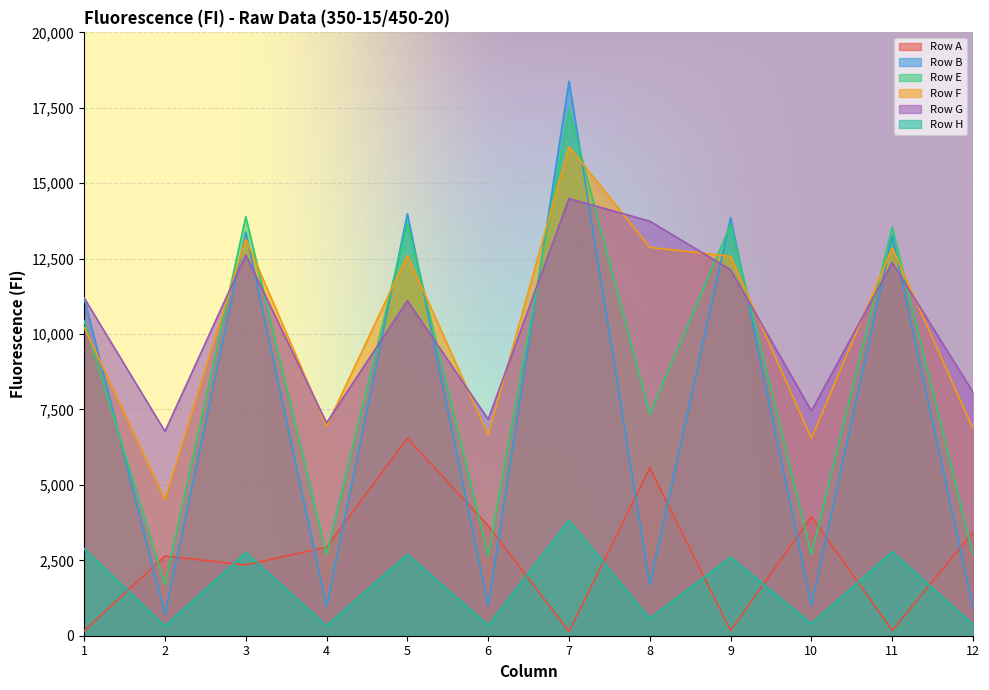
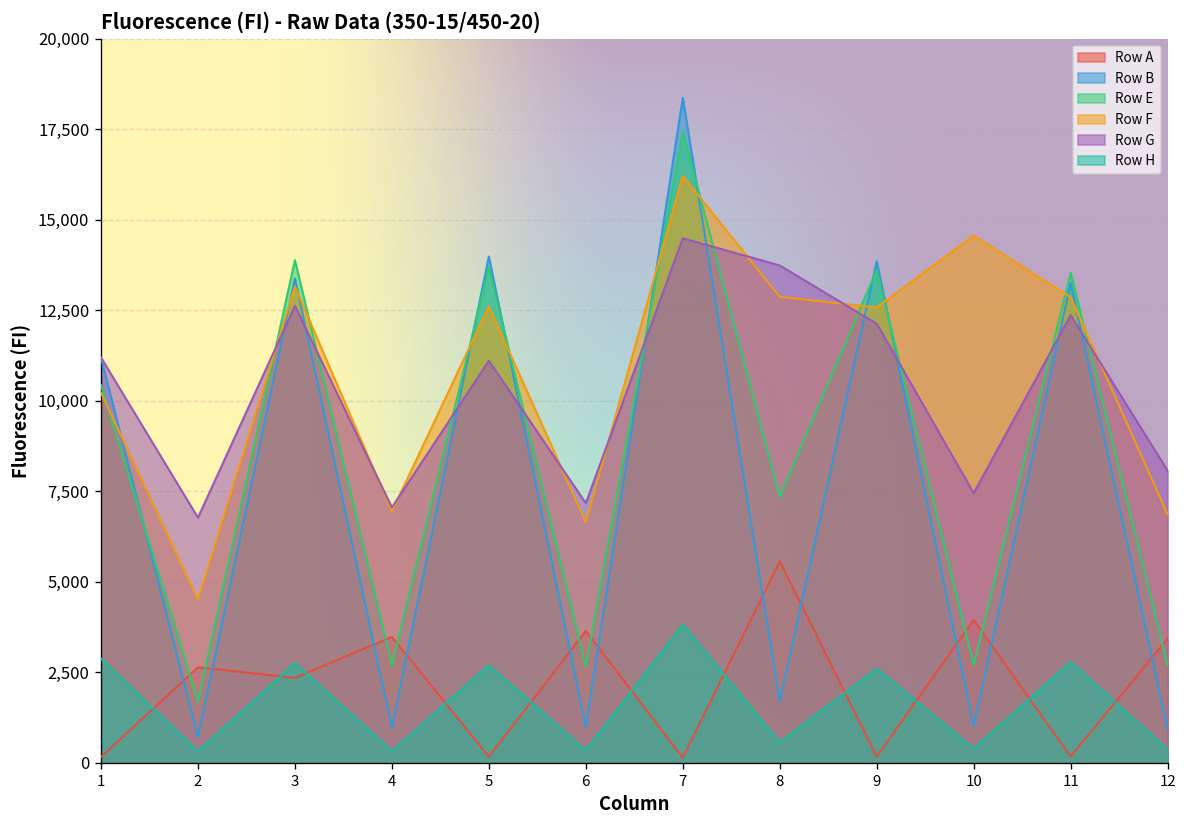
Row A, 4: 2,900 -> 3,500
Row A, 5: 6,500 -> 200
Row F, 10: 6,500 -> 14,600
